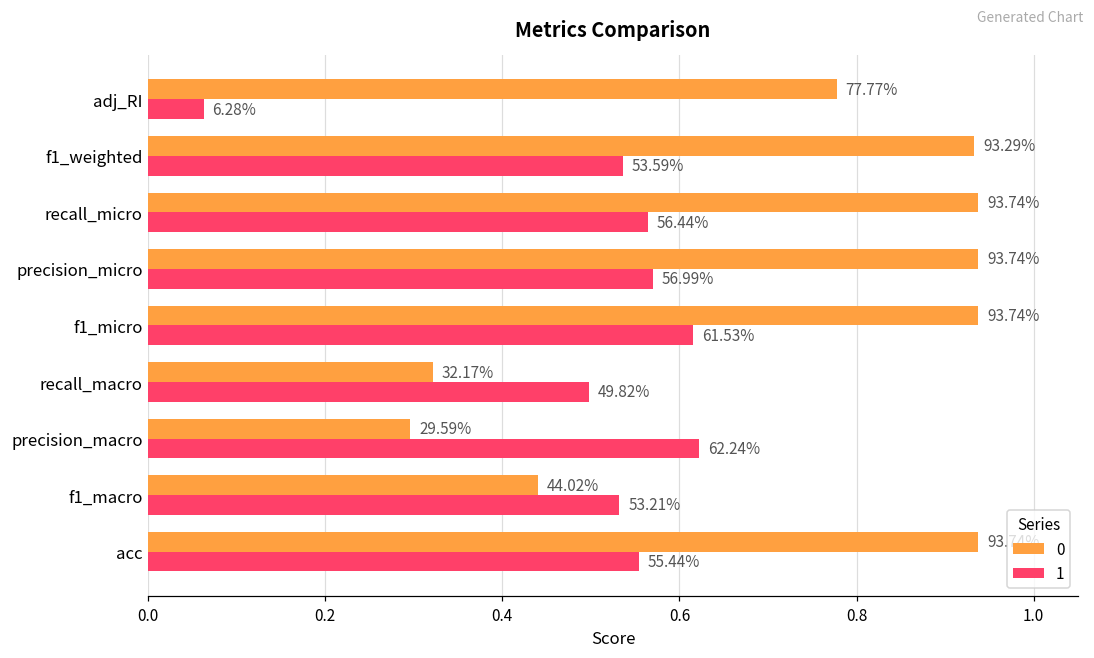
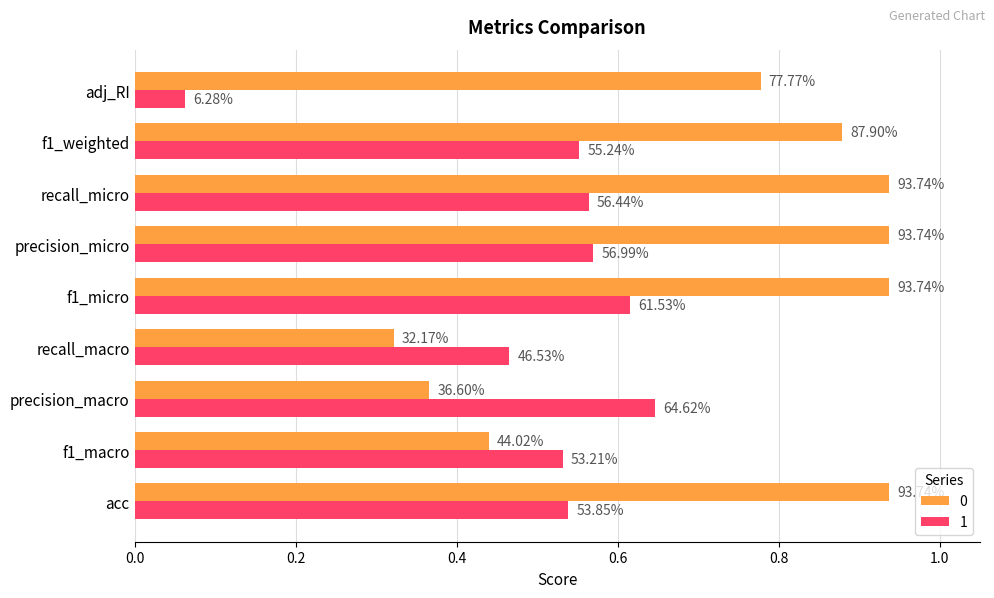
0, f1_weighted: 93.29% -> 87.90%
1, f1_weighted: 53.59% -> 55.24%
1, recall_macro: 49.82% -> 46.53%
0, precision_macro: 29.59% -> 36.60%
1, precision_macro: 62.24% -> 64.62%
1, acc: 55.44% -> 53.85%
